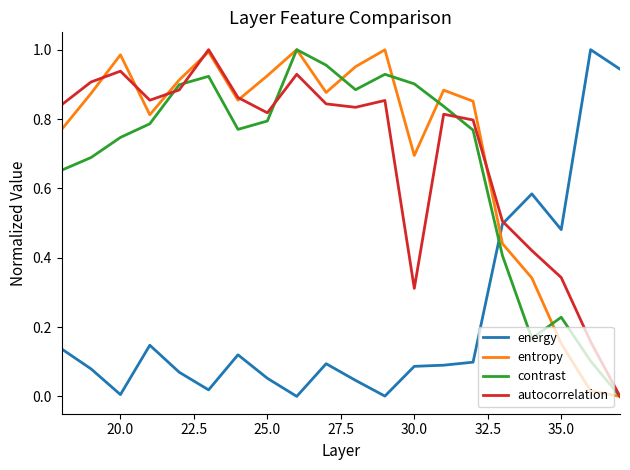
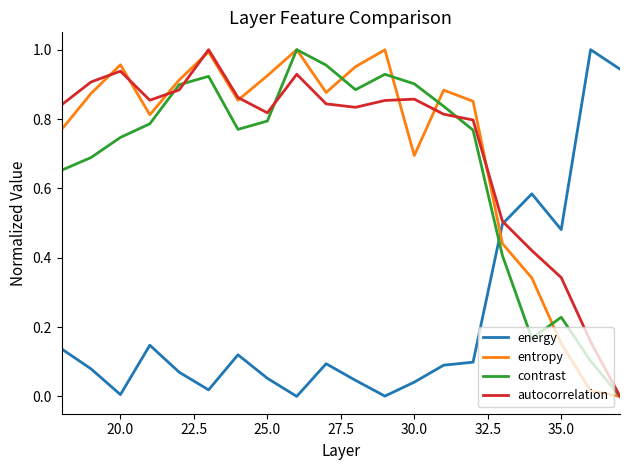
entropy, 20.0: 0.99 -> 0.96
energy, 30.0: 0.09 -> 0.04
autocorrelation, 30.0: 0.31 -> 0.86
